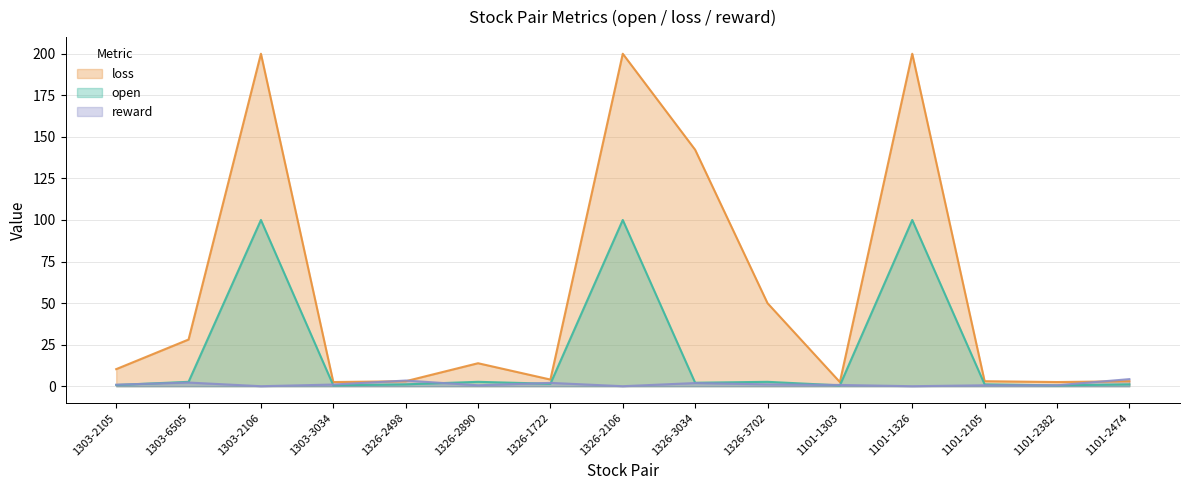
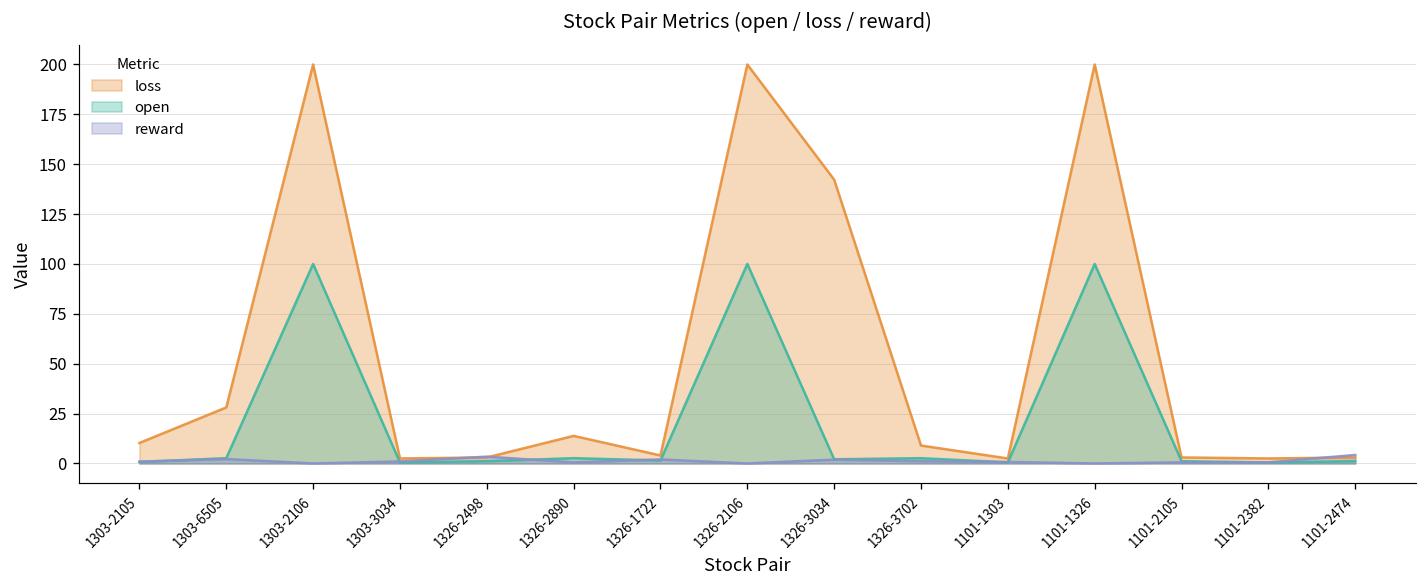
loss, 1326-3702: 50 -> 9
